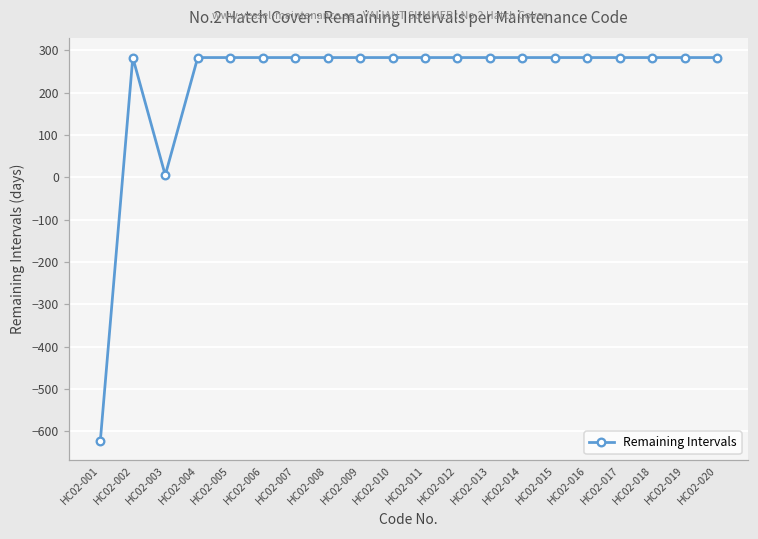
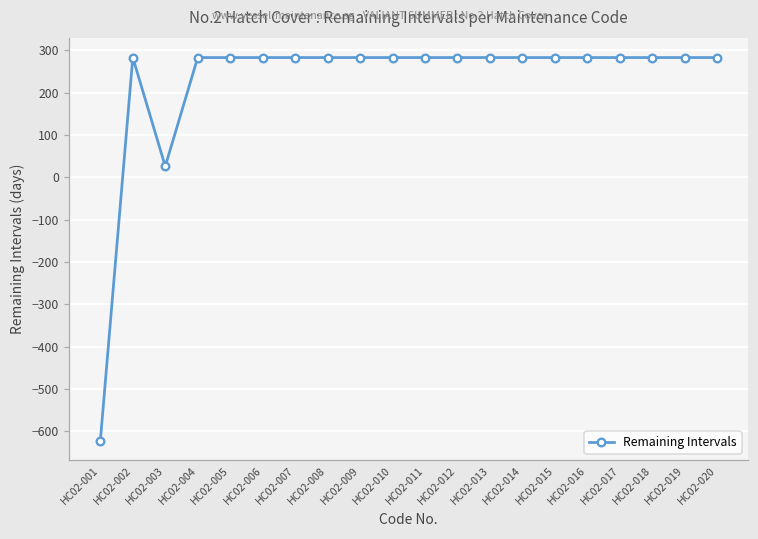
HC02-003: 10 -> 30
